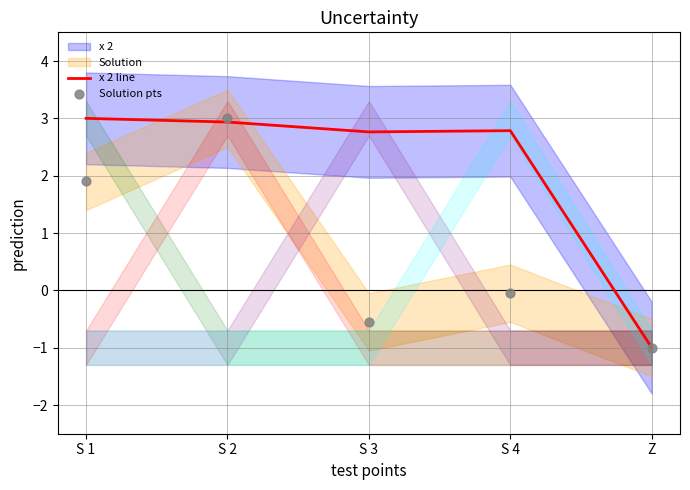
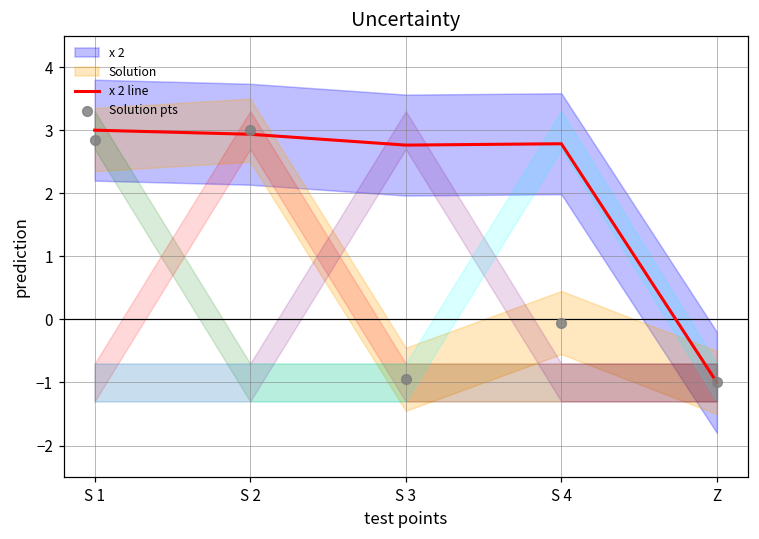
Solution pts, S 1: 1.9 -> 2.9
Solution pts, S 3: -0.6 -> -1.0
